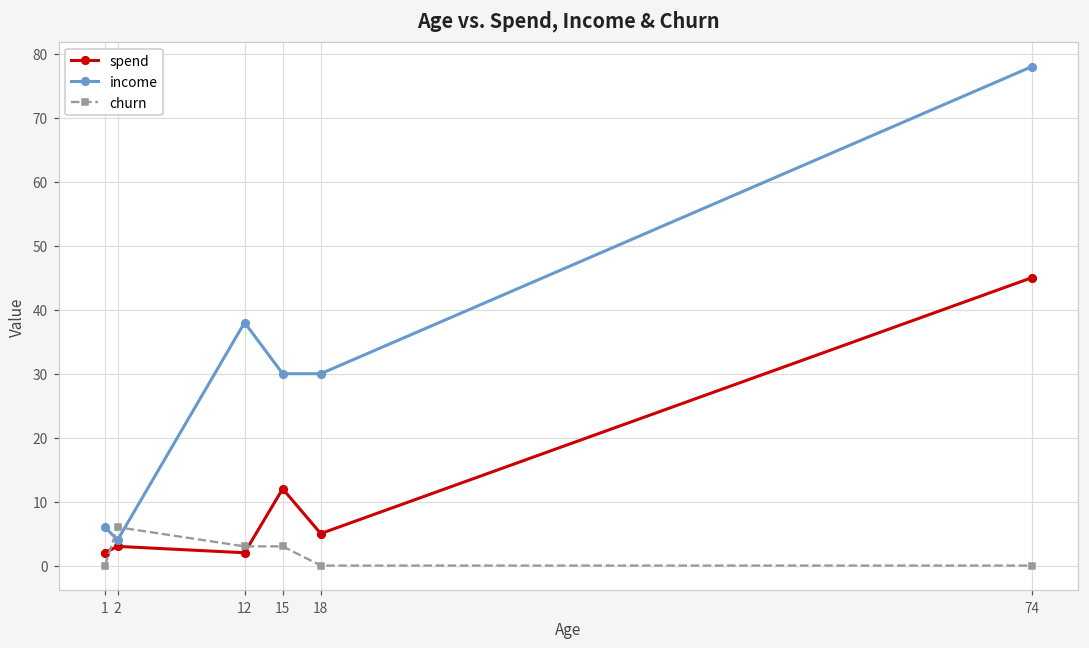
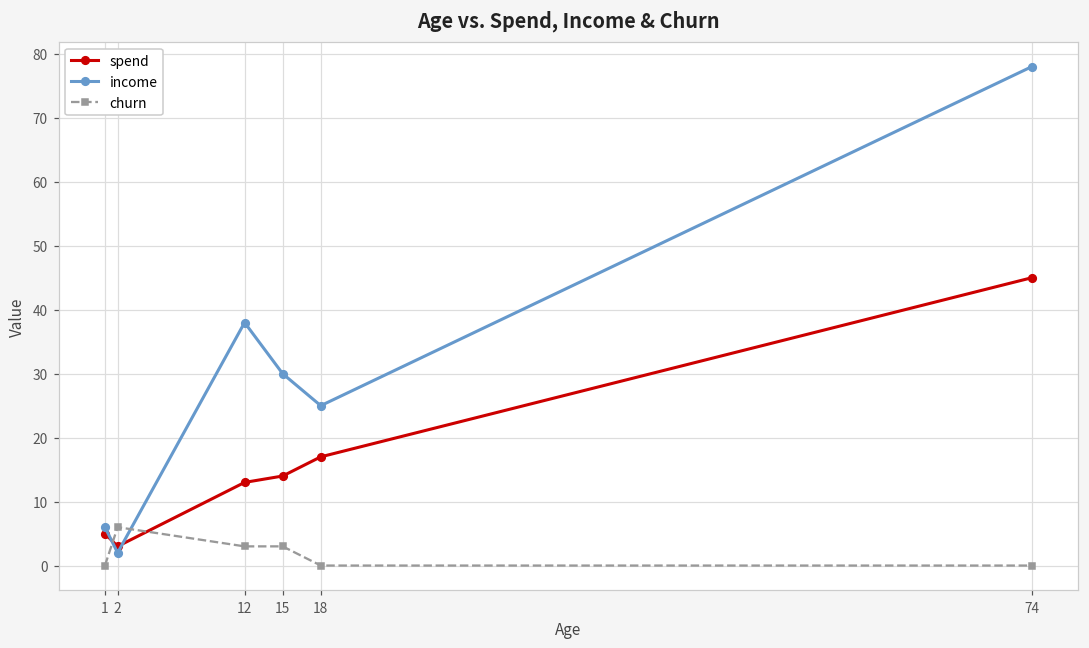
spend, 1: 2 -> 5
income, 2: 4 -> 2
spend, 12: 2 -> 13
spend, 15: 12 -> 14
spend, 18: 5 -> 17
income, 18: 30 -> 25
